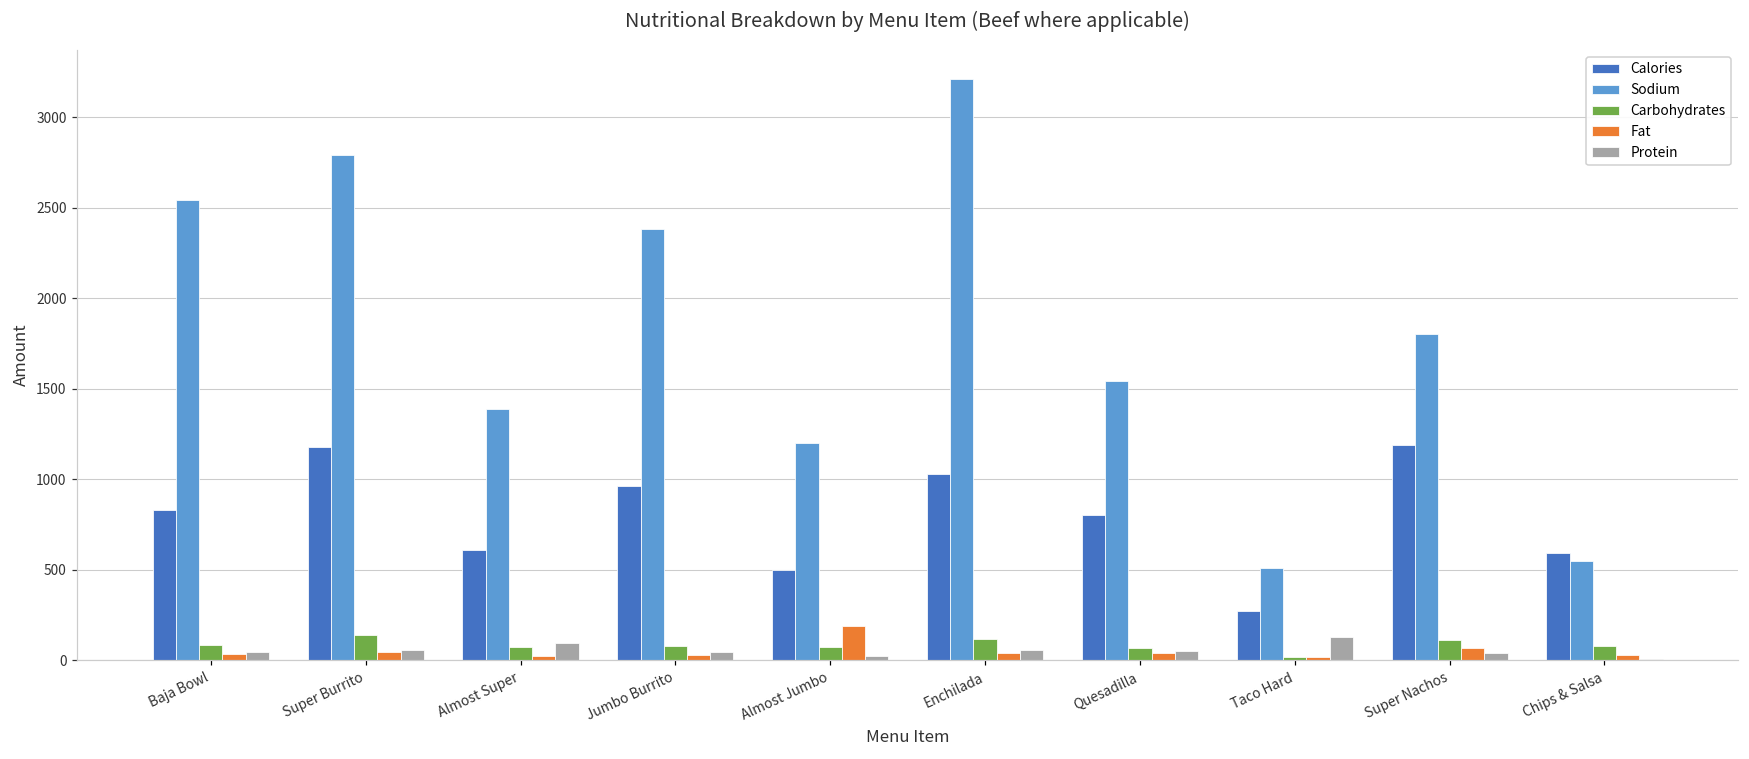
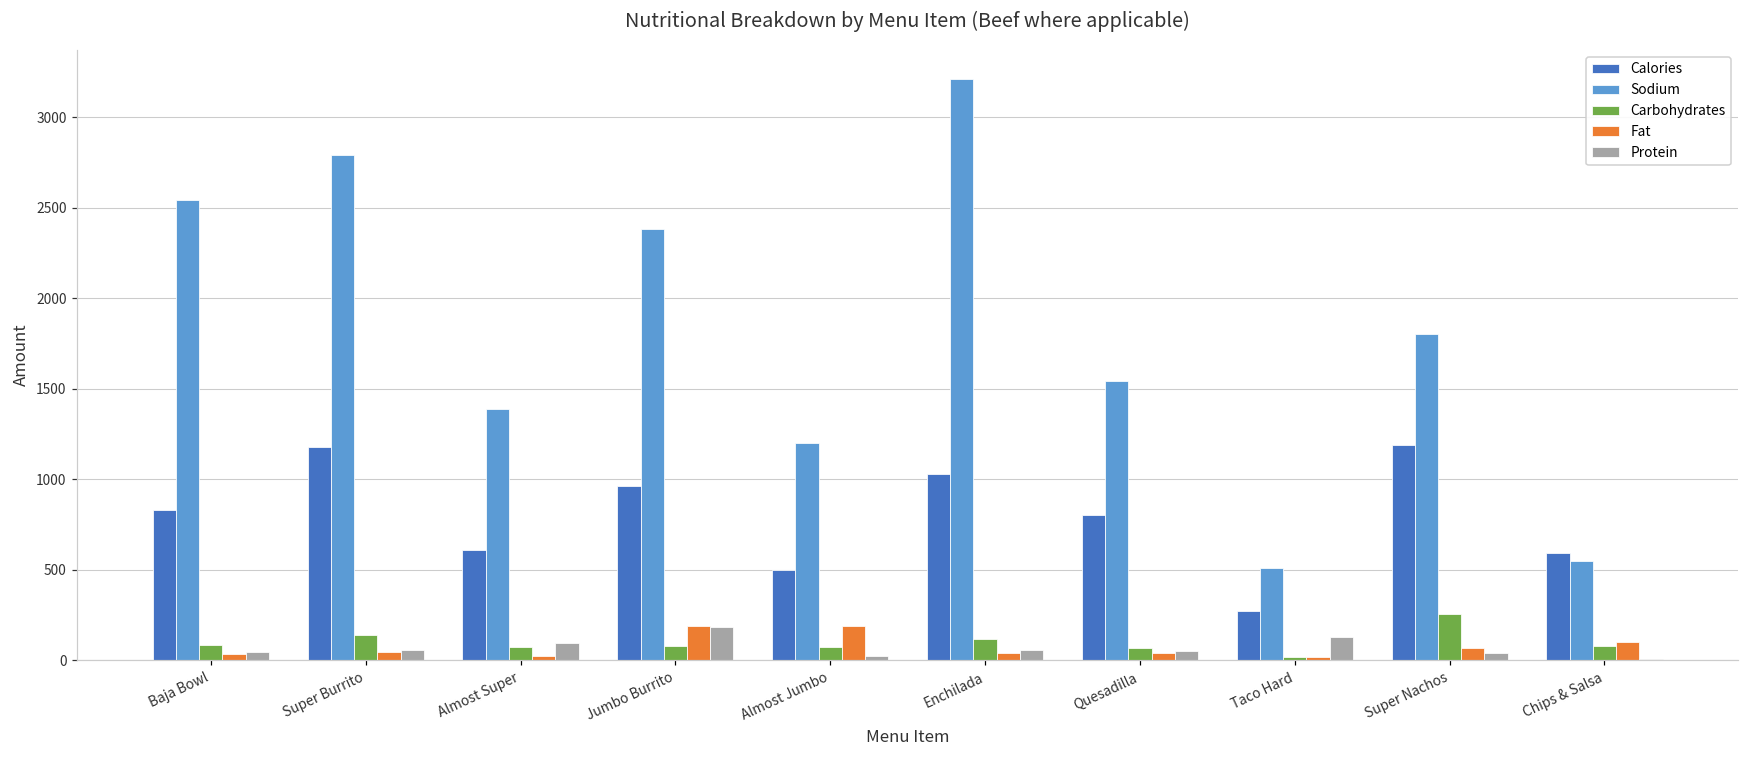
Fat, Jumbo Burrito: 30 -> 190
Protein, Jumbo Burrito: 50 -> 180
Carbohydrates, Super Nachos: 110 -> 260
Fat, Chips & Salsa: 30 -> 100
